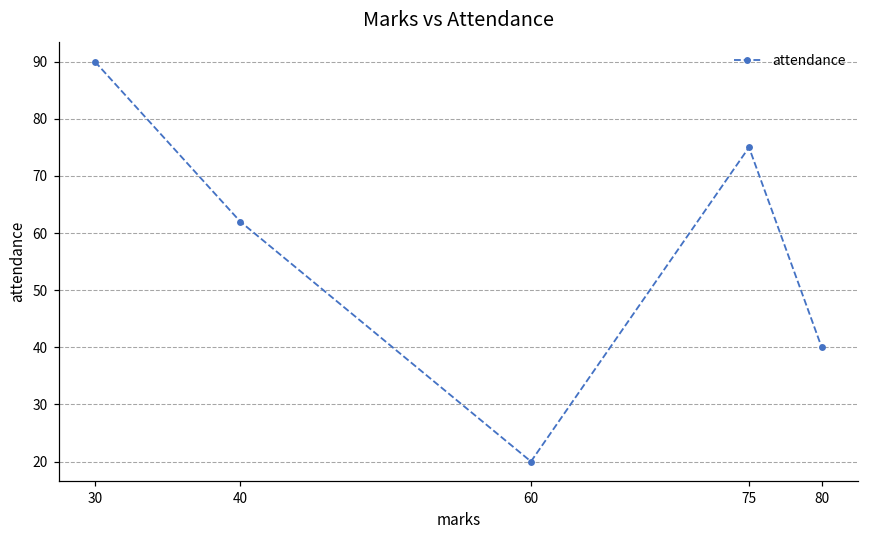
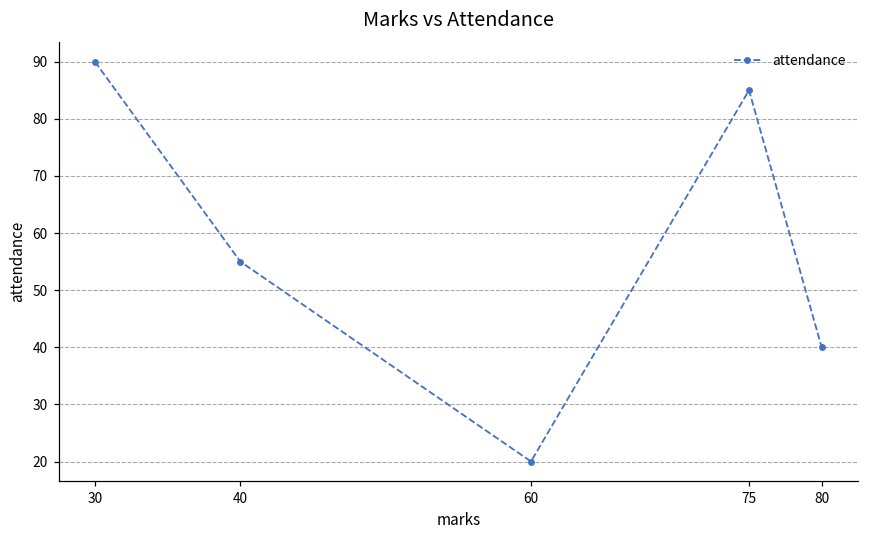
40: 62 -> 55
75: 75 -> 85
